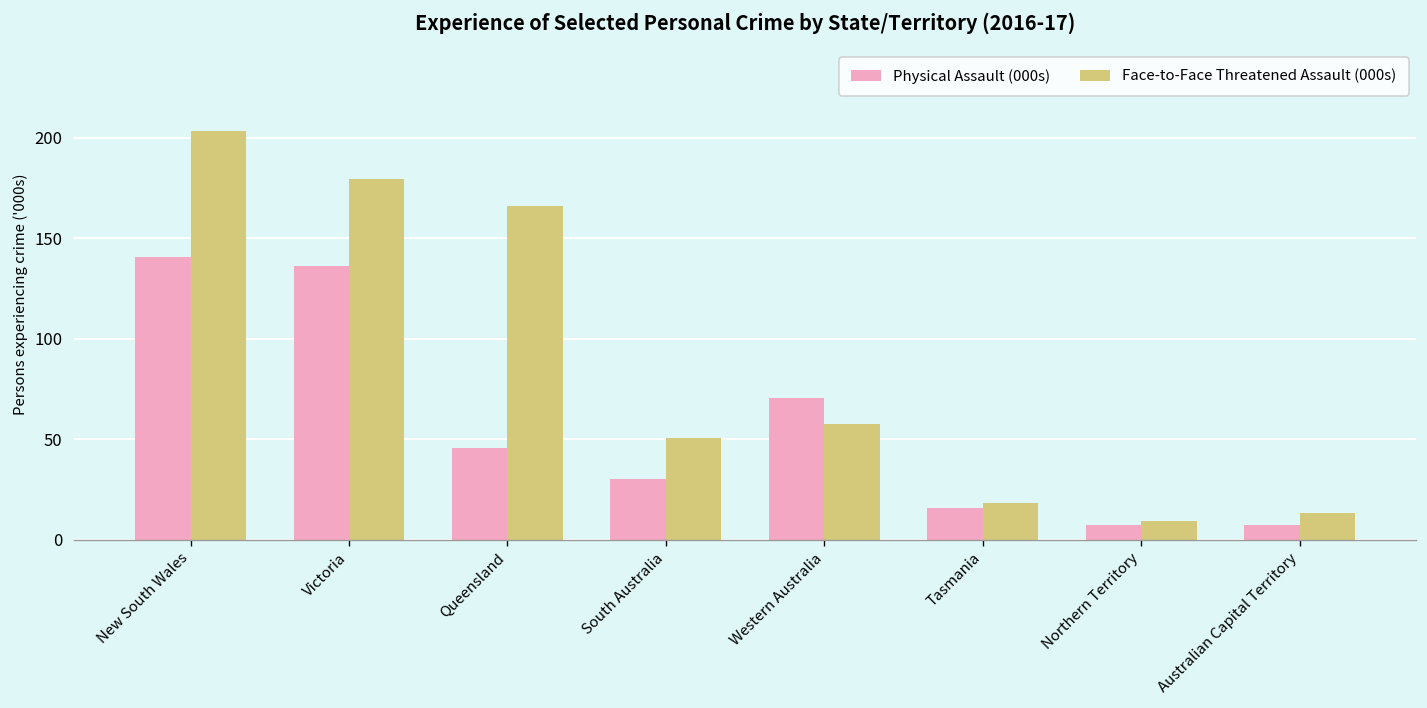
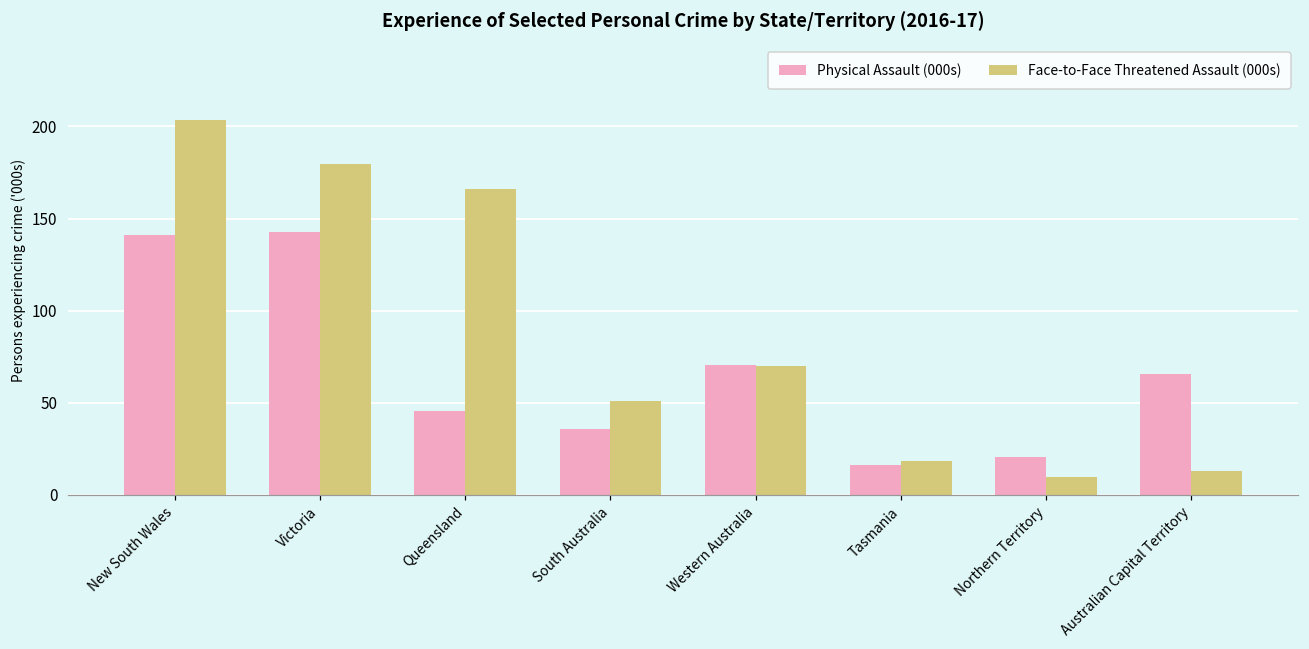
Physical Assault (000s), Victoria: 136 -> 143
Physical Assault (000s), South Australia: 30 -> 36
Face-to-Face Threatened Assault (000s), Western Australia: 58 -> 70
Physical Assault (000s), Northern Territory: 7 -> 20
Physical Assault (000s), Australian Capital Territory: 8 -> 66
